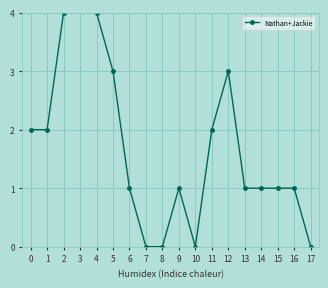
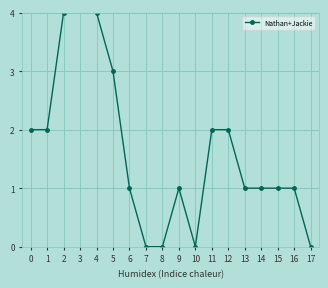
12: 3 -> 2
